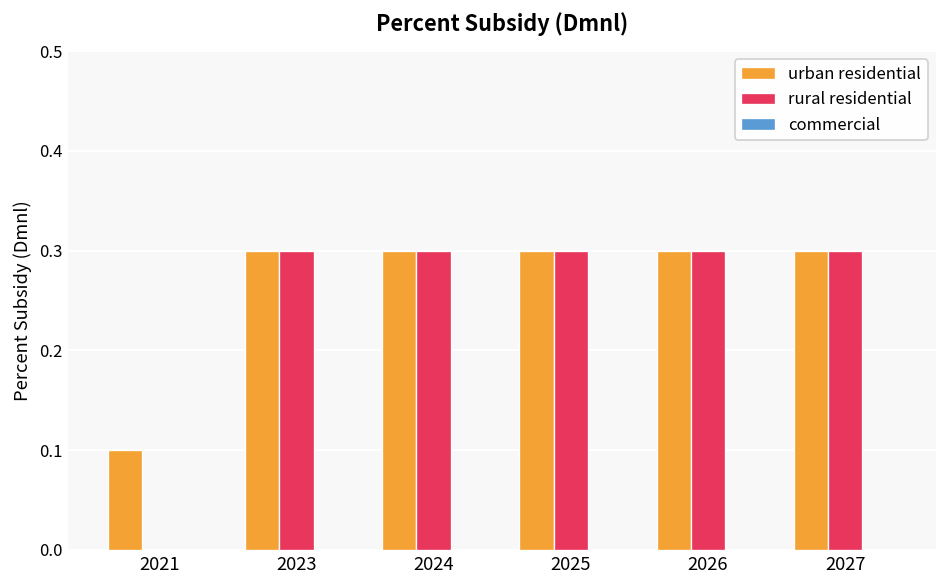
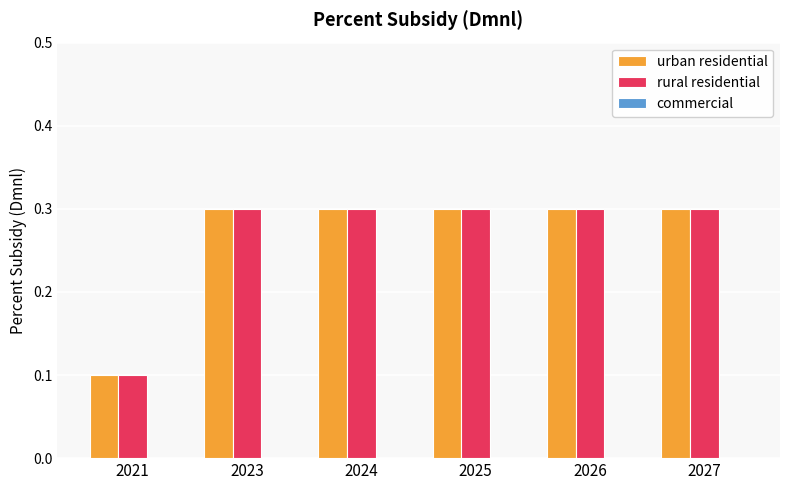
rural residential, 2021: 0.0 -> 0.1
